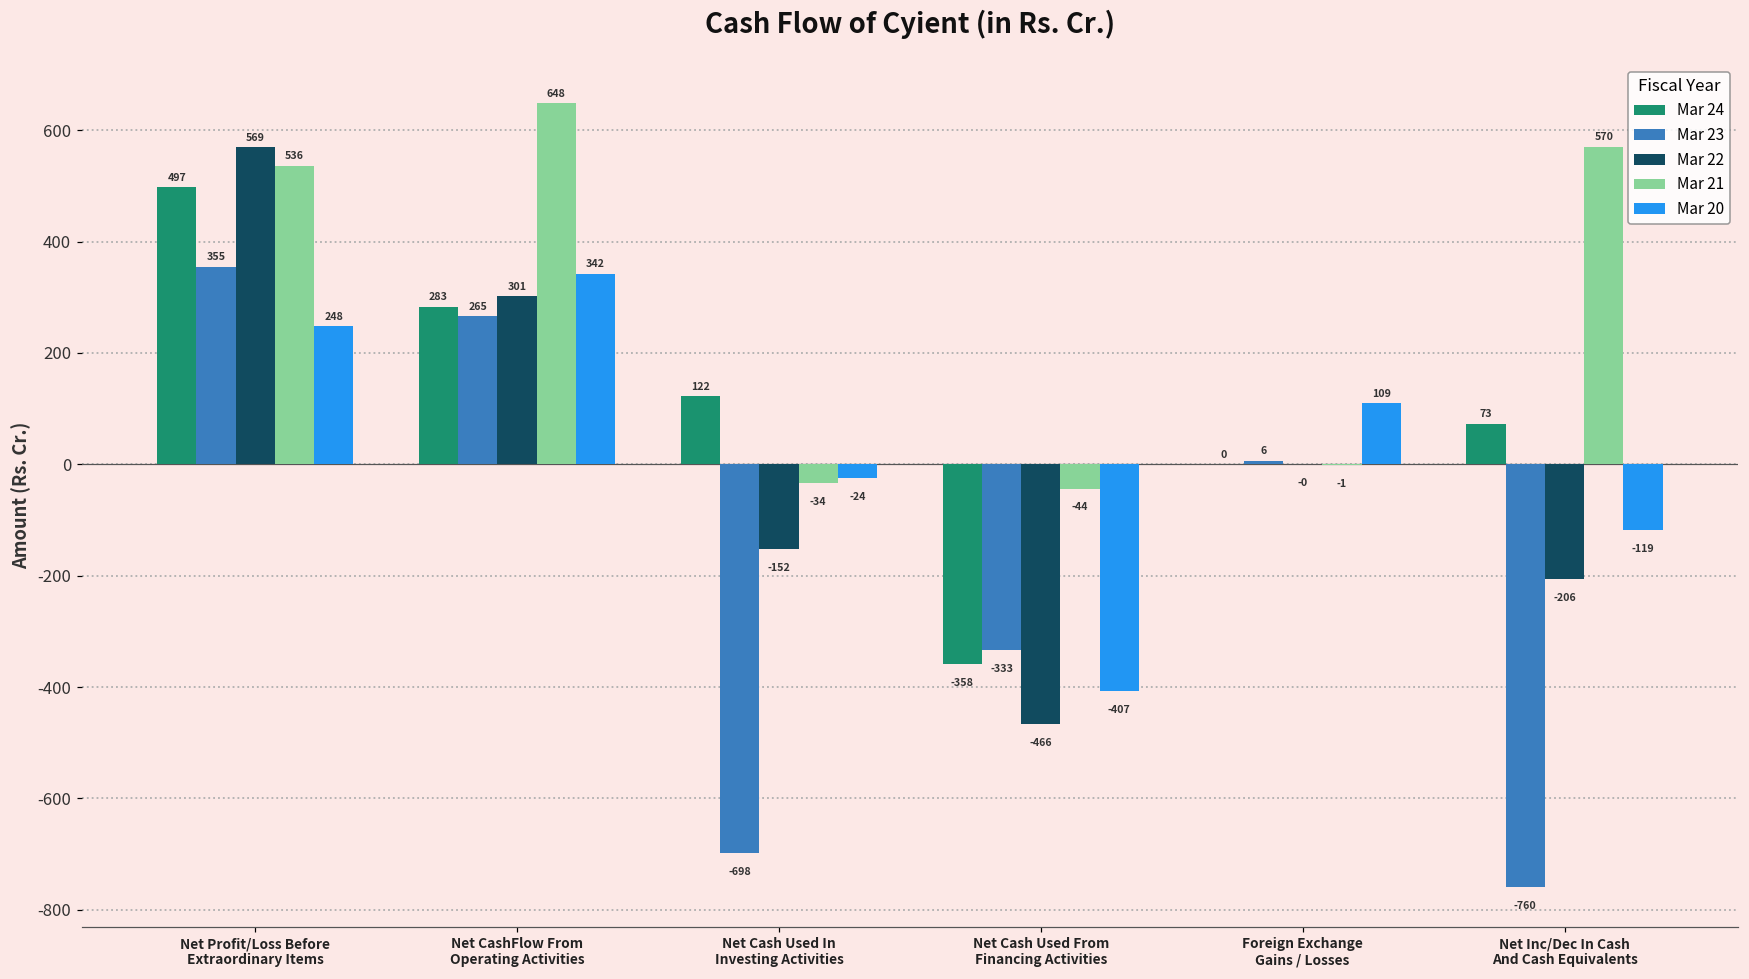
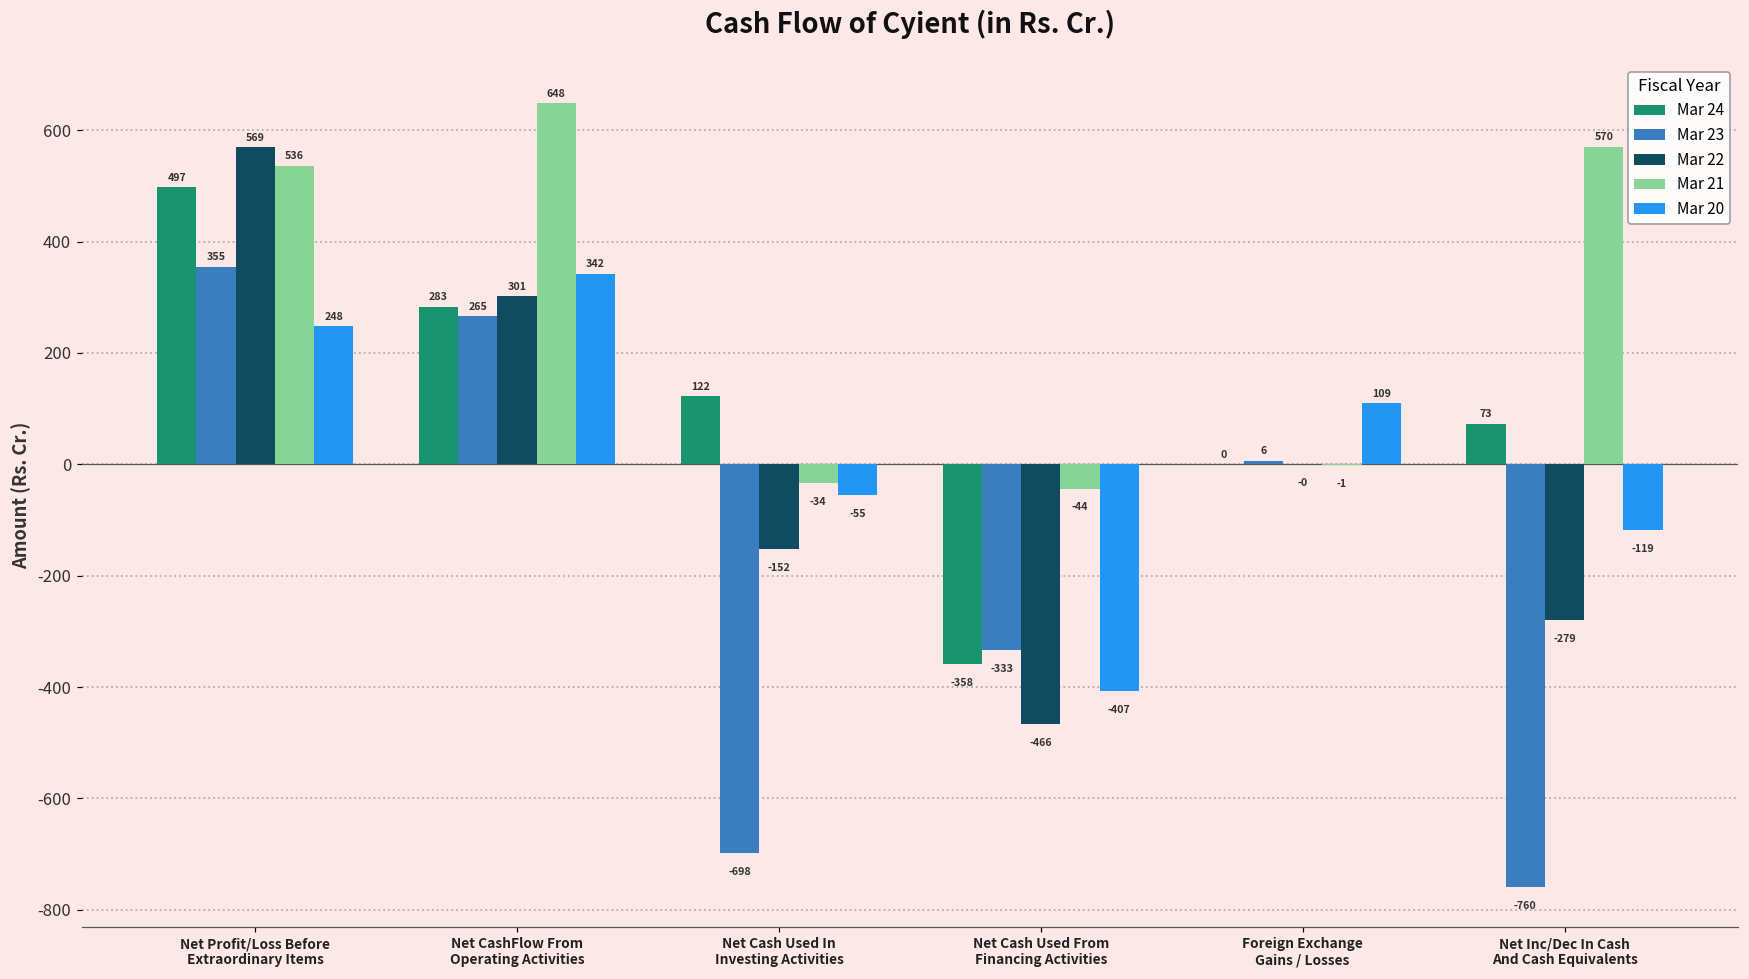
Mar 20, Net Cash Used In Investing Activities: -24 -> -55
Mar 22, Net Inc/Dec In Cash And Cash Equivalents: -206 -> -279
